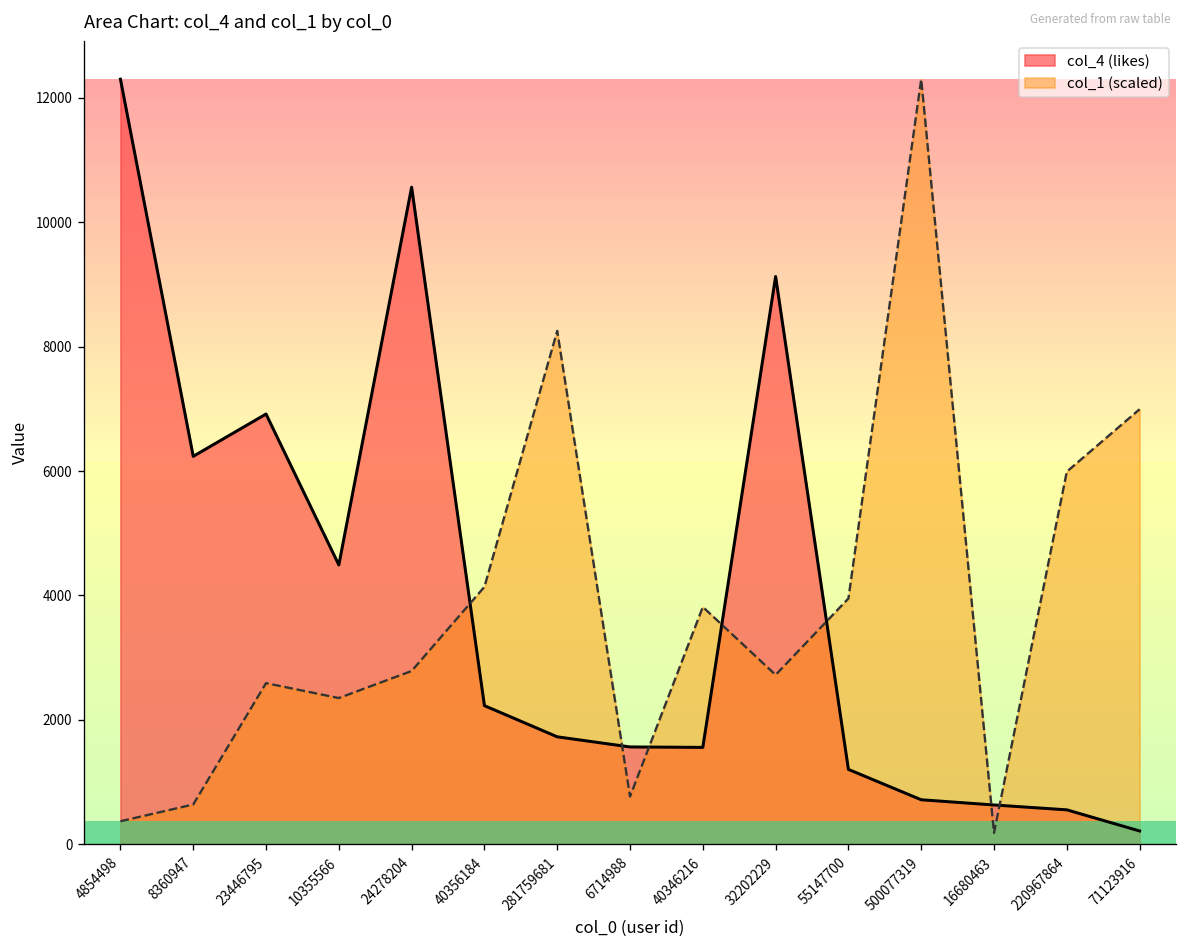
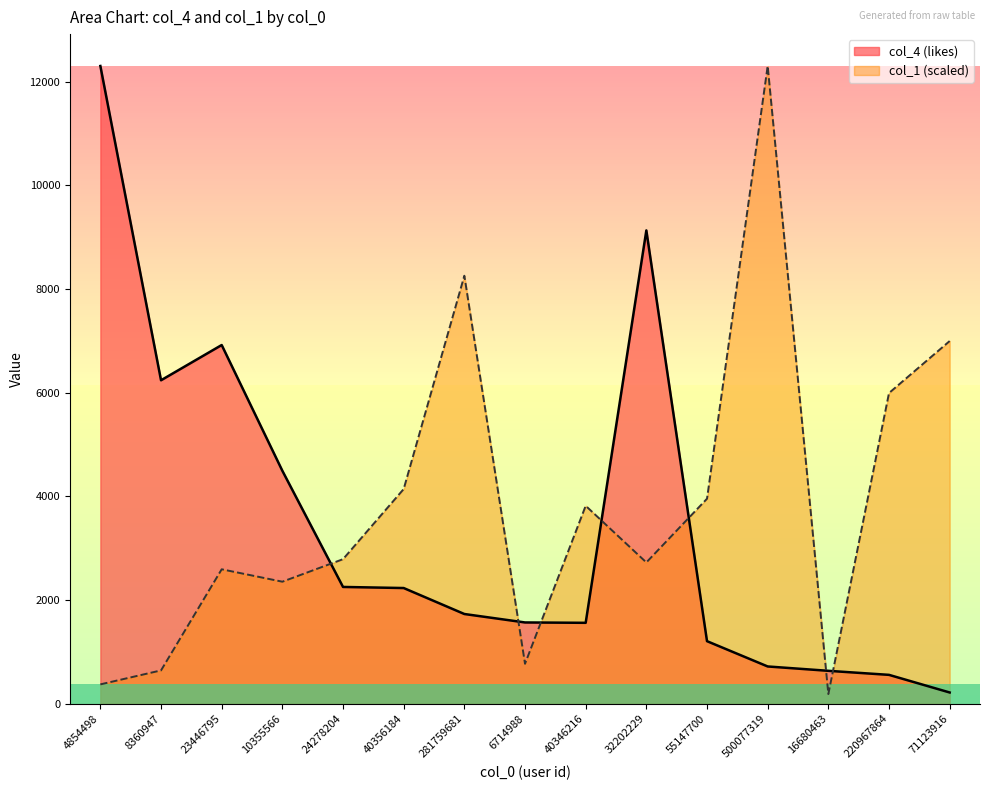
col_4 (likes), 24278204: 10600 -> 2300
